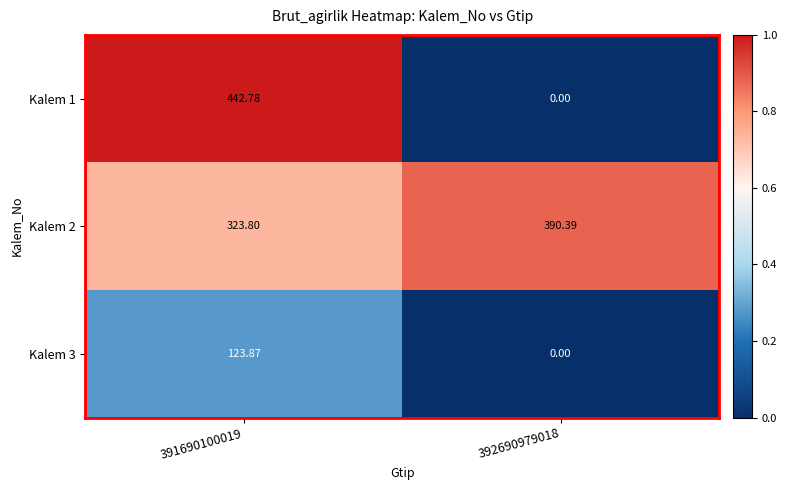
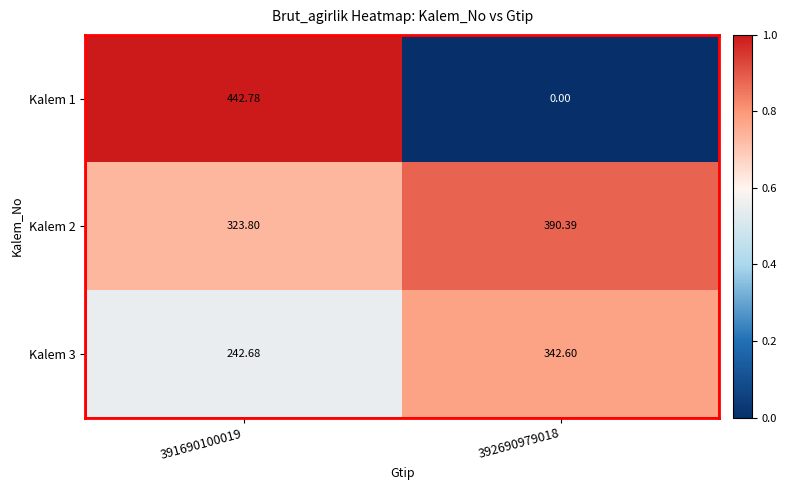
Kalem 3, 391690100019: 123.87 -> 242.68
Kalem 3, 392690979018: 0.00 -> 342.60
